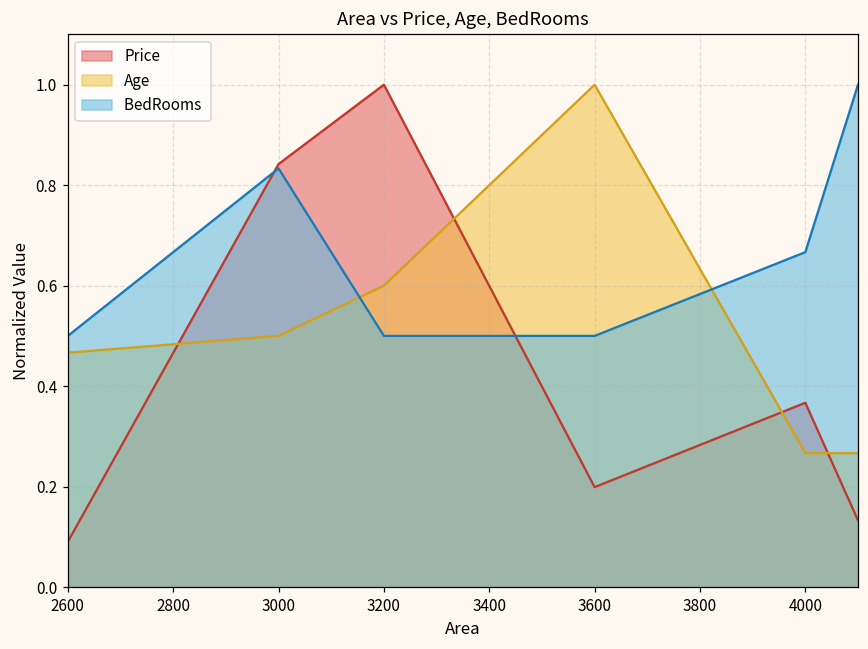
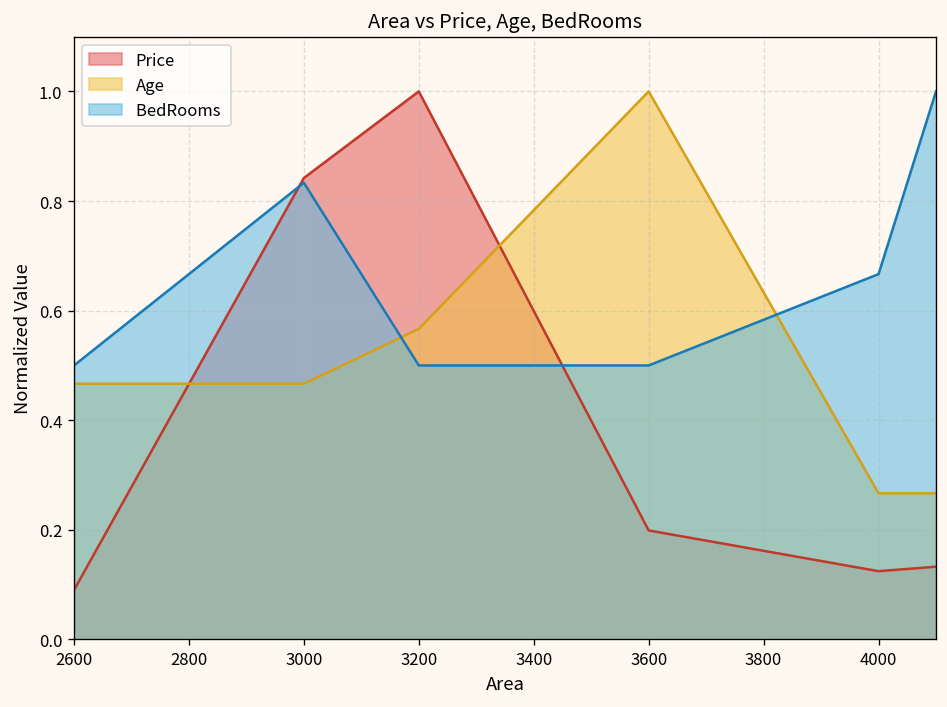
Age, 3000: 0.50 -> 0.47
Age, 3200: 0.60 -> 0.57
Price, 4000: 0.37 -> 0.12
